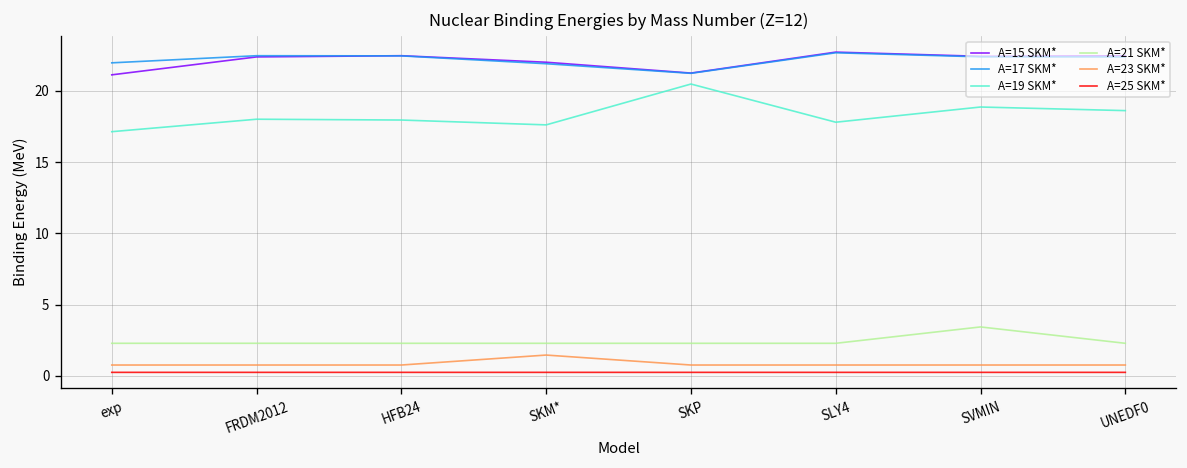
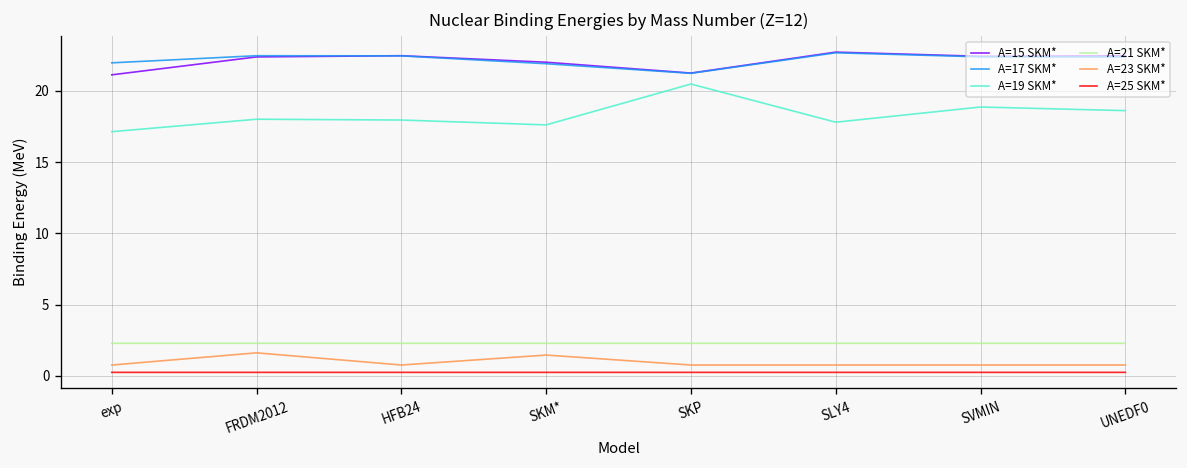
A=23 SKM*, FRDM2012: 0.8 -> 1.6
A=21 SKM*, SVMIN: 3.4 -> 2.3
